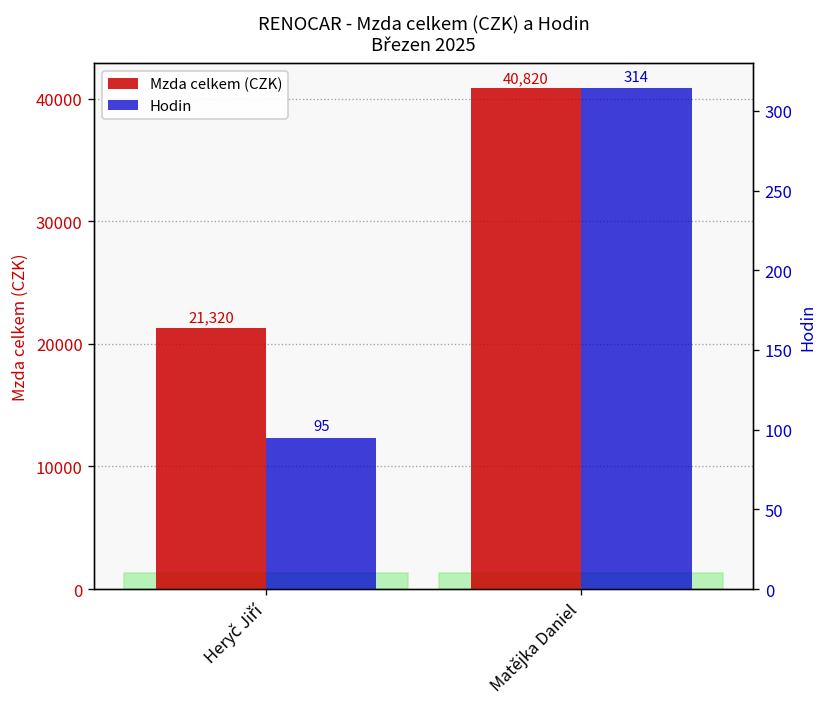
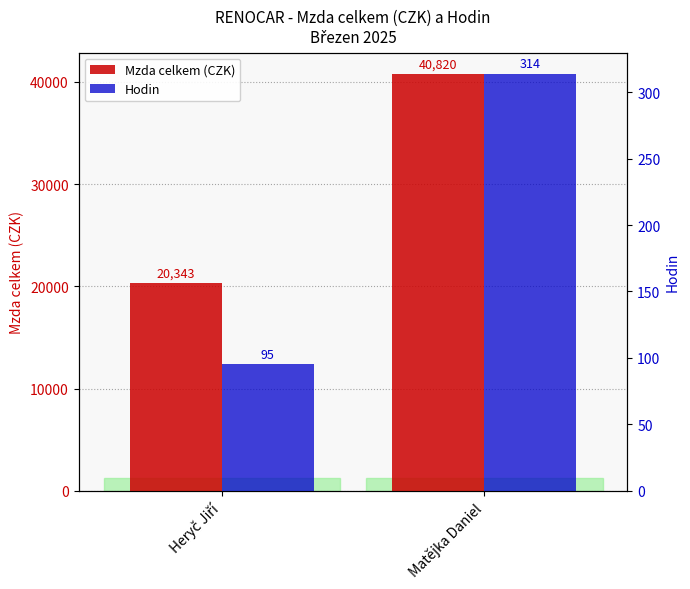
Mzda celkem (CZK), Heryč Jiří: 21,320 -> 20,343
